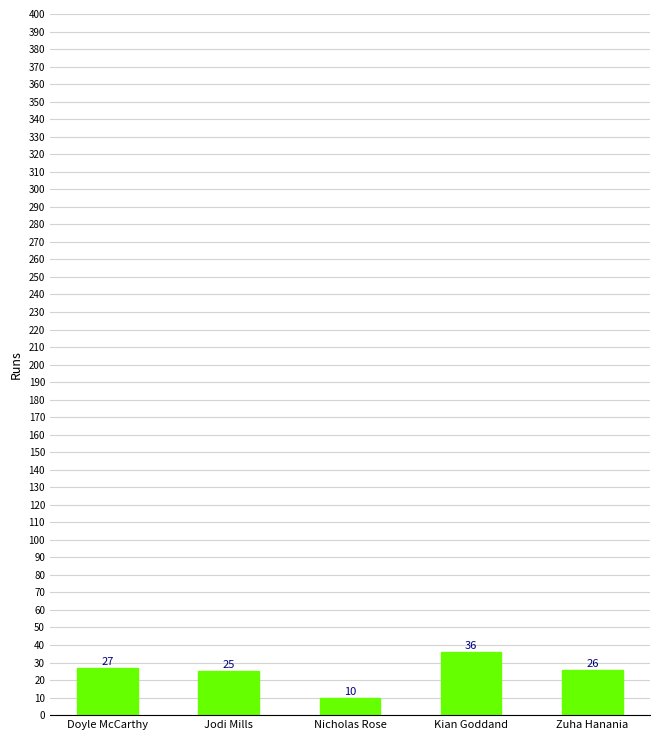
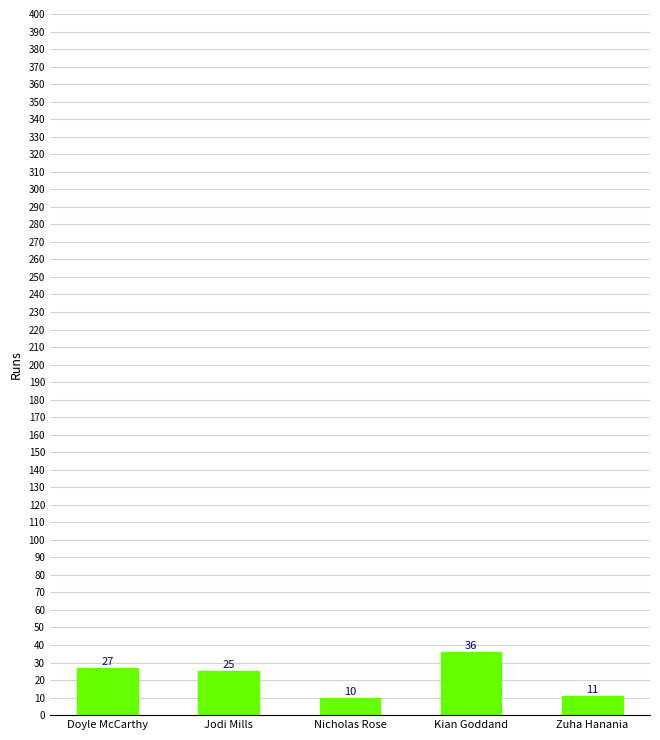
Zuha Hanania: 26 -> 11
